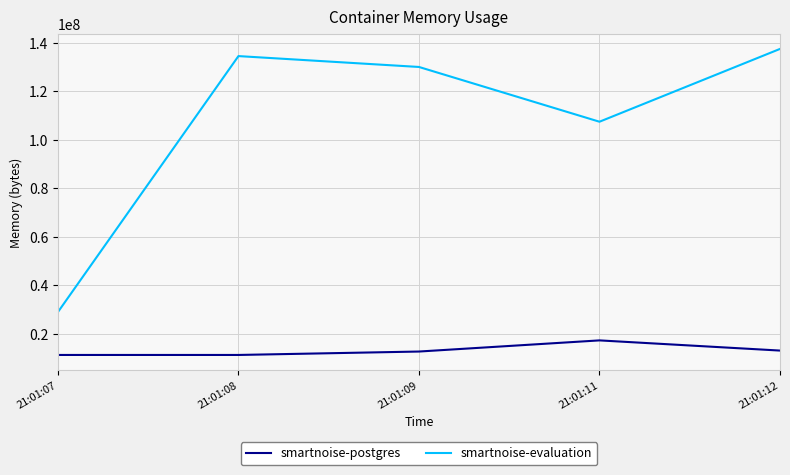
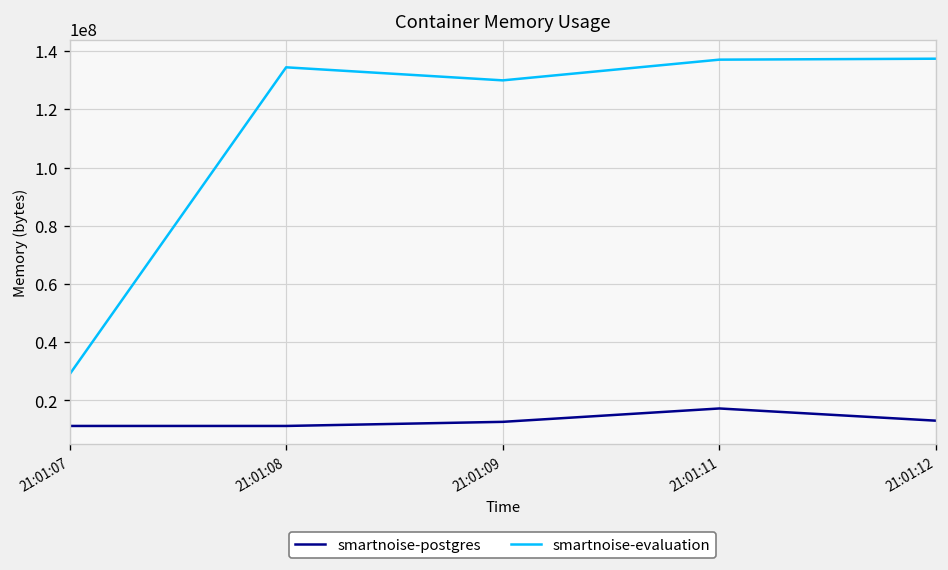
smartnoise-evaluation, 21:01:11: 107000000 -> 137000000
